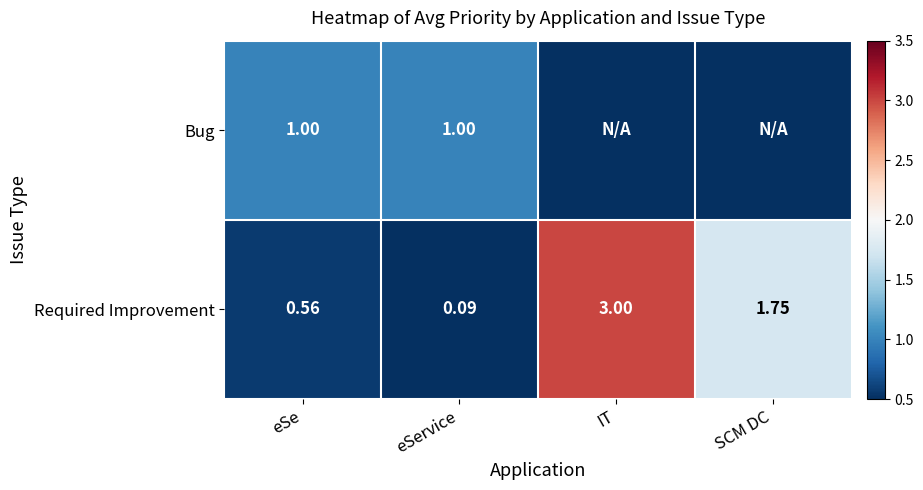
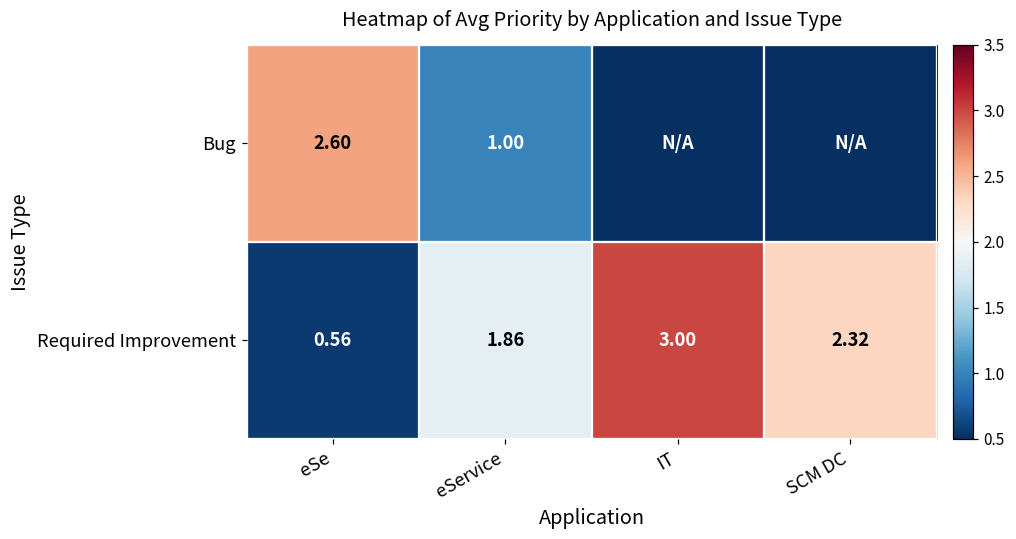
Bug, eSe: 1.00 -> 2.60
Required Improvement, eService: 0.09 -> 1.86
Required Improvement, SCM DC: 1.75 -> 2.32
